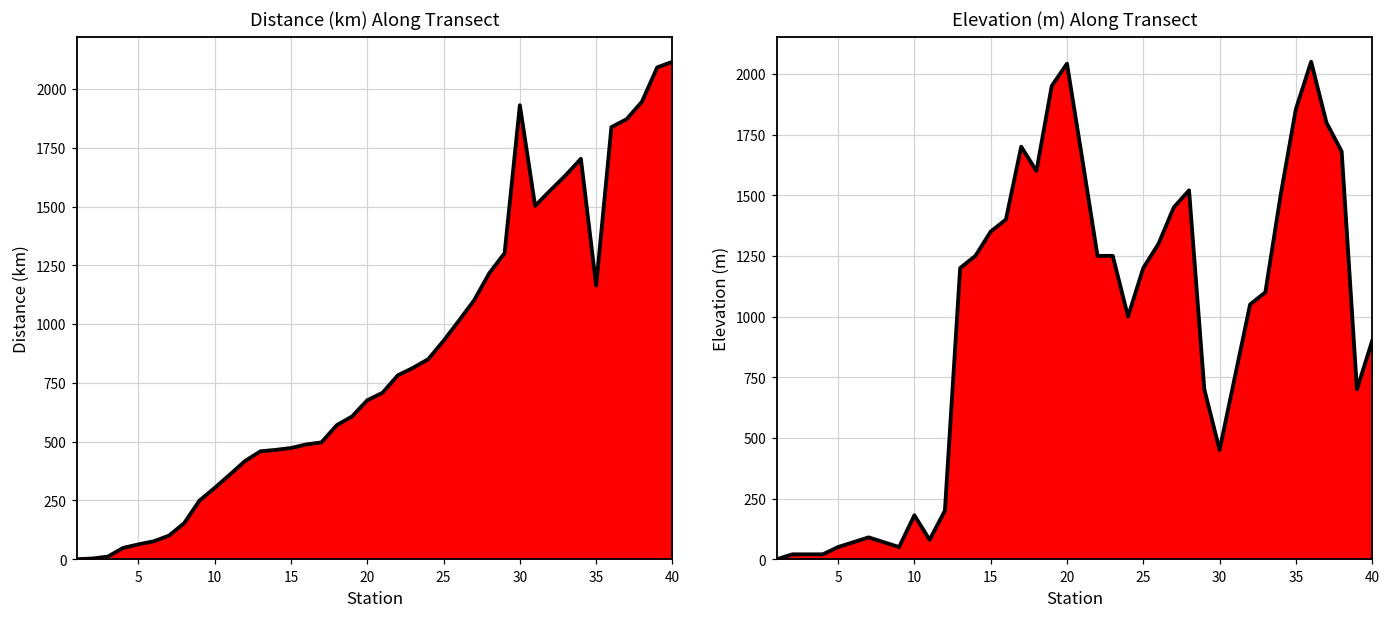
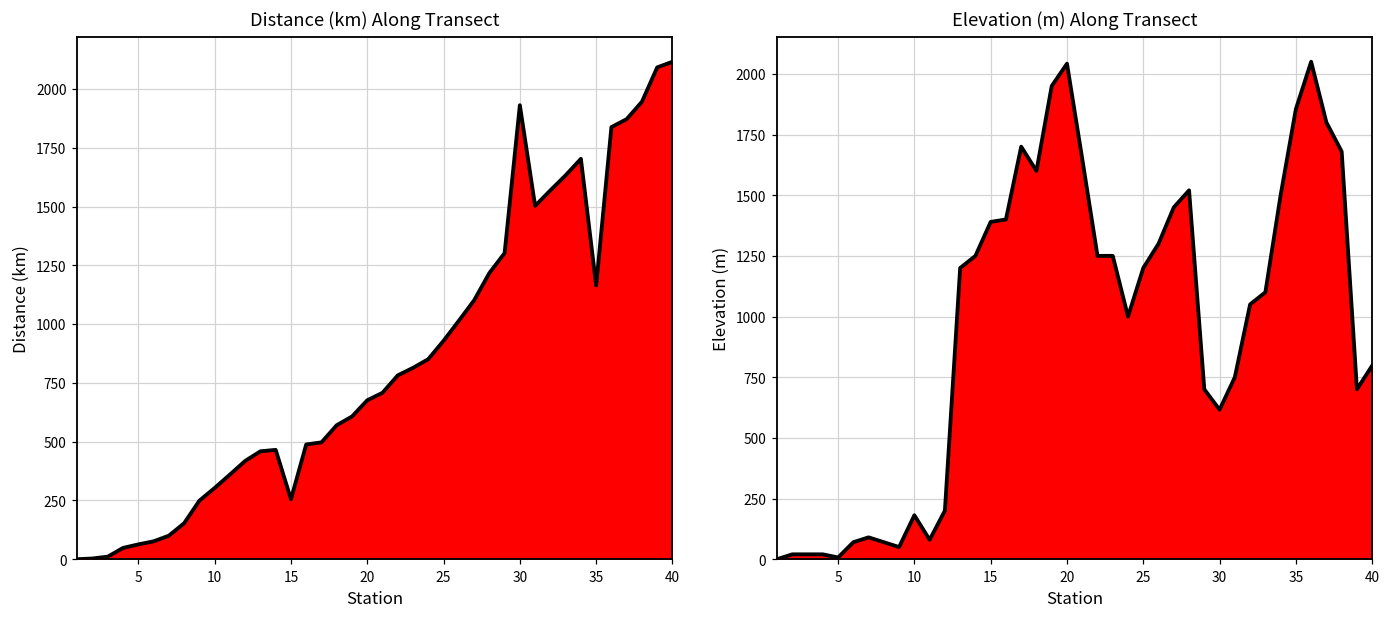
Distance (km) Along Transect, 15: 470 -> 260
Elevation (m) Along Transect, 5: 50 -> 10
Elevation (m) Along Transect, 15: 1350 -> 1390
Elevation (m) Along Transect, 30: 450 -> 620
Elevation (m) Along Transect, 40: 900 -> 800
